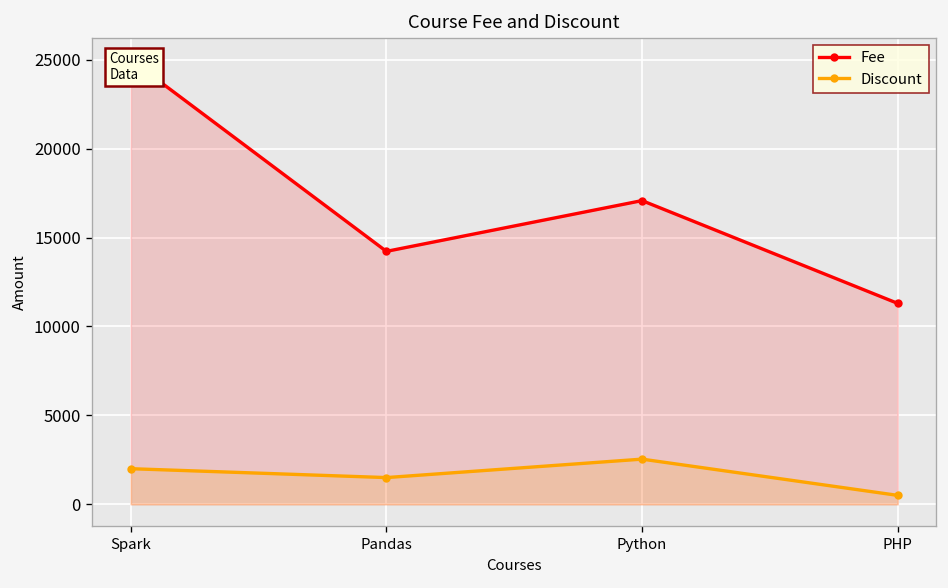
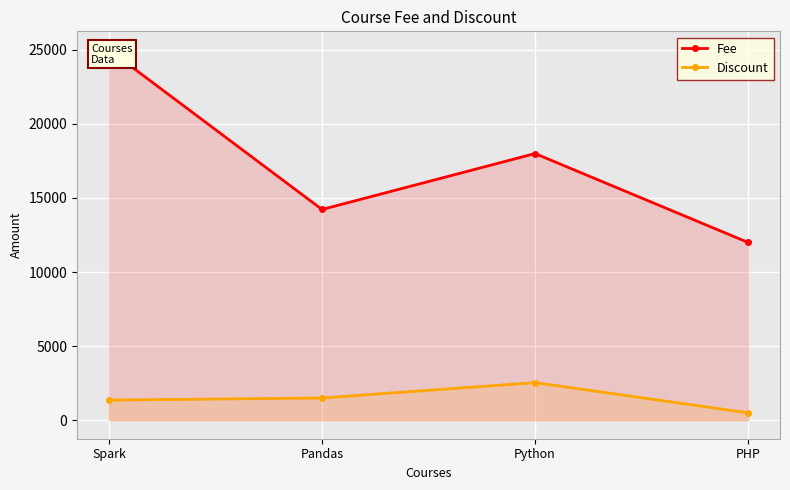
Discount, Spark: 2000 -> 1400
Fee, Python: 17100 -> 18000
Fee, PHP: 11300 -> 12000
